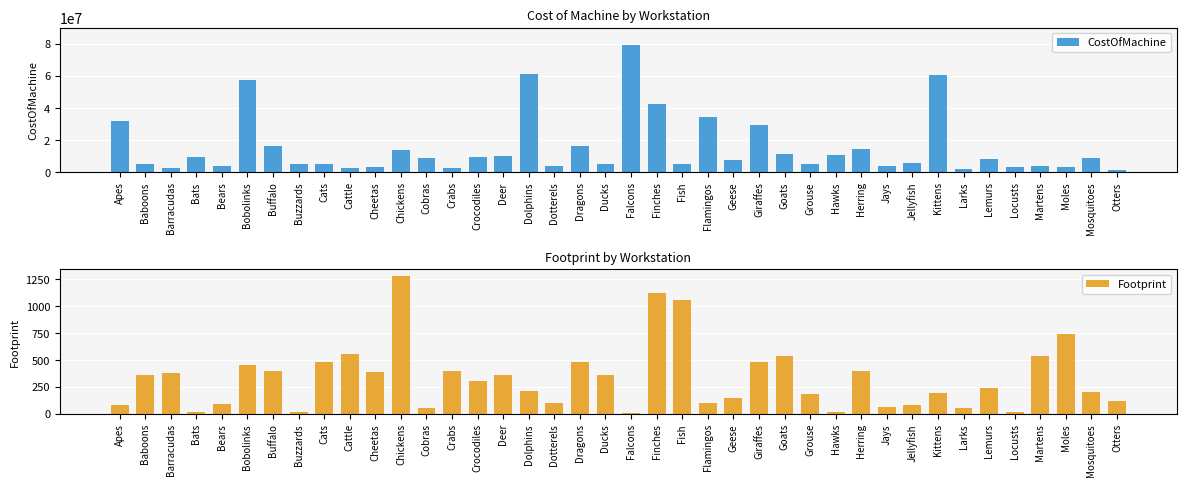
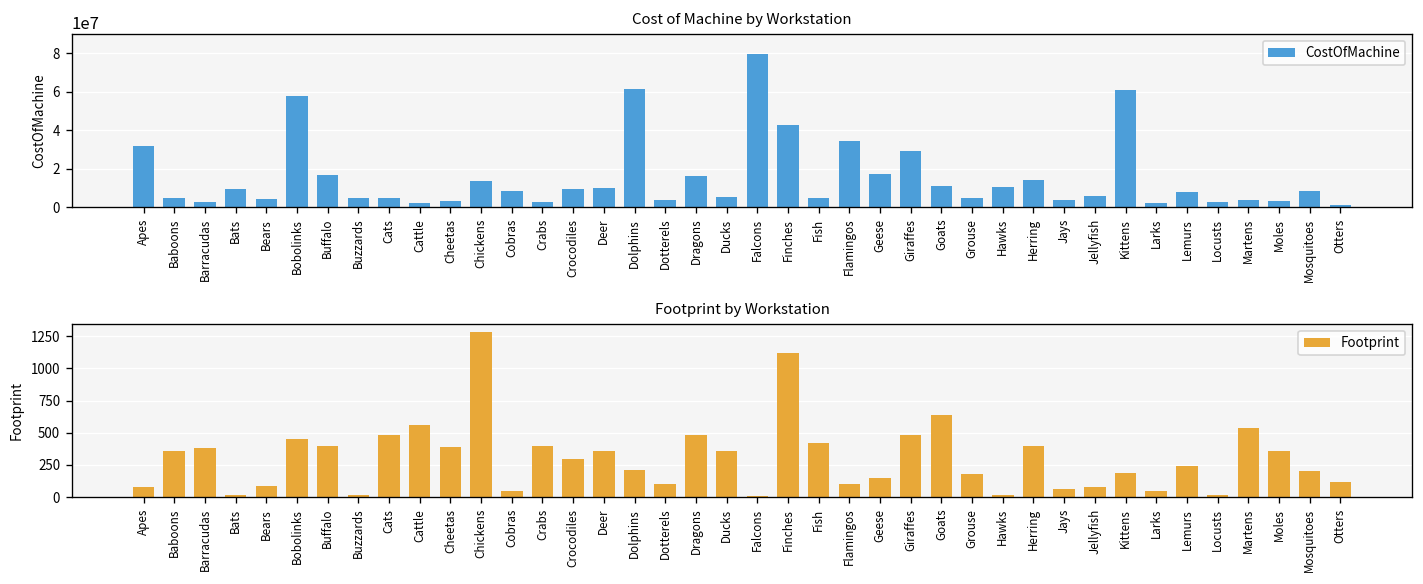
Cost of Machine by Workstation, Geese: 8000000 -> 17000000
Footprint by Workstation, Fish: 1060 -> 420
Footprint by Workstation, Goats: 540 -> 640
Footprint by Workstation, Moles: 740 -> 360
